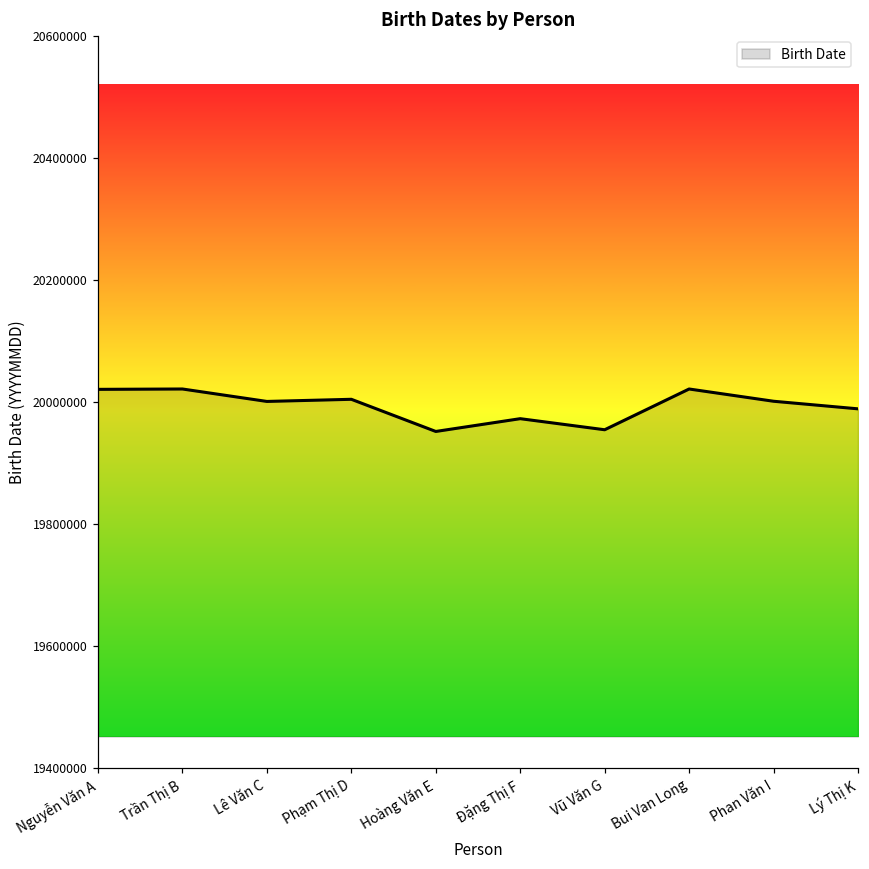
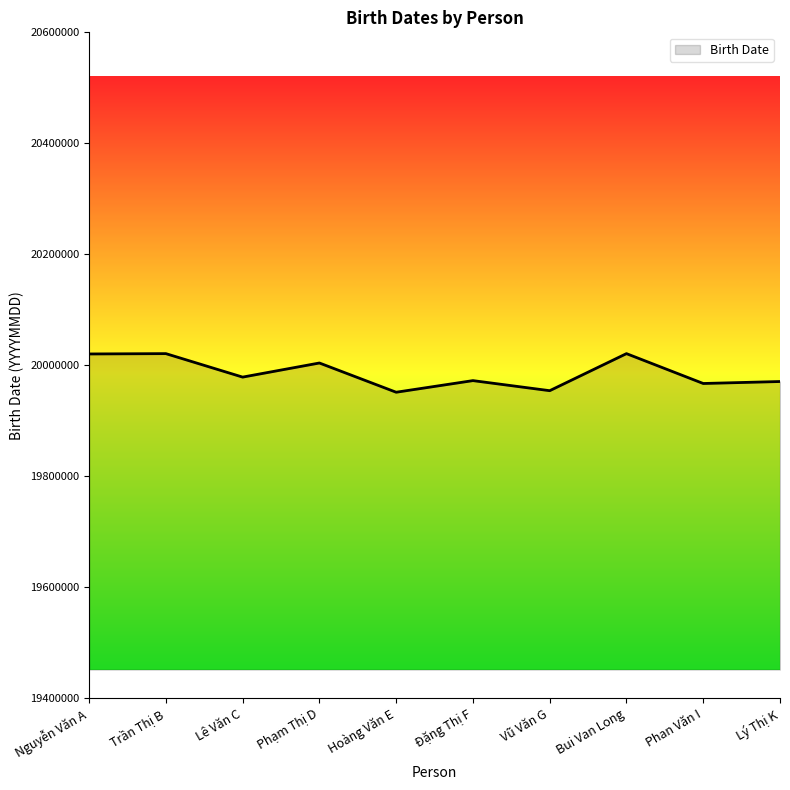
Lê Văn C: 20000000 -> 19980000
Phan Văn I: 20000000 -> 19970000
Lý Thị K: 19990000 -> 19970000
